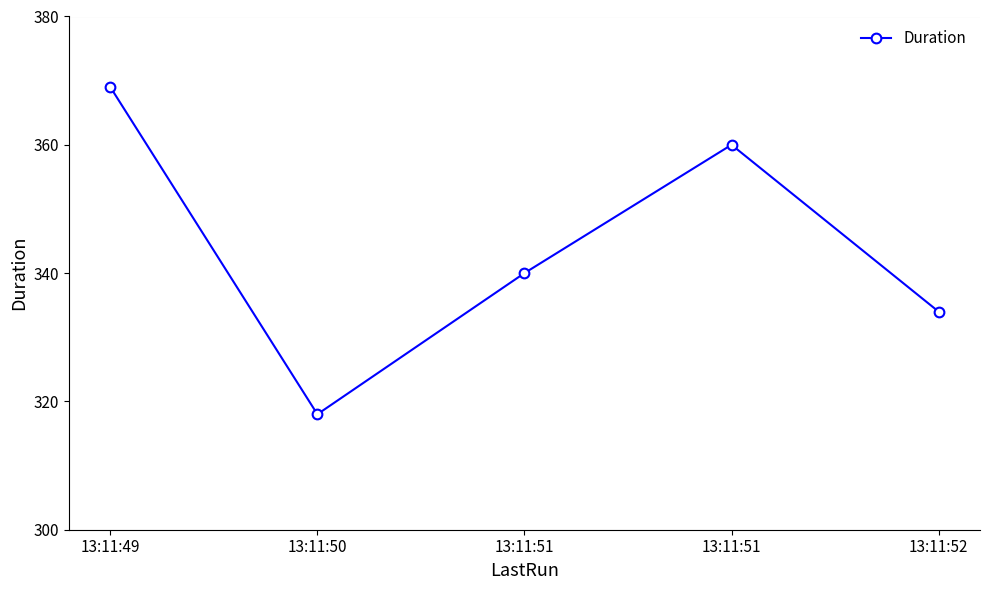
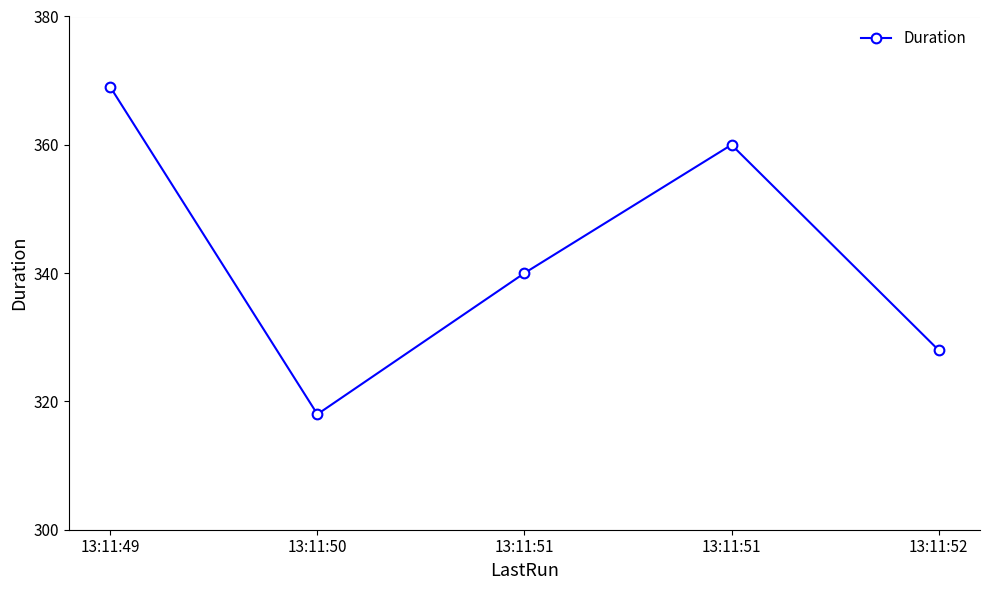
13:11:52: 334 -> 328
